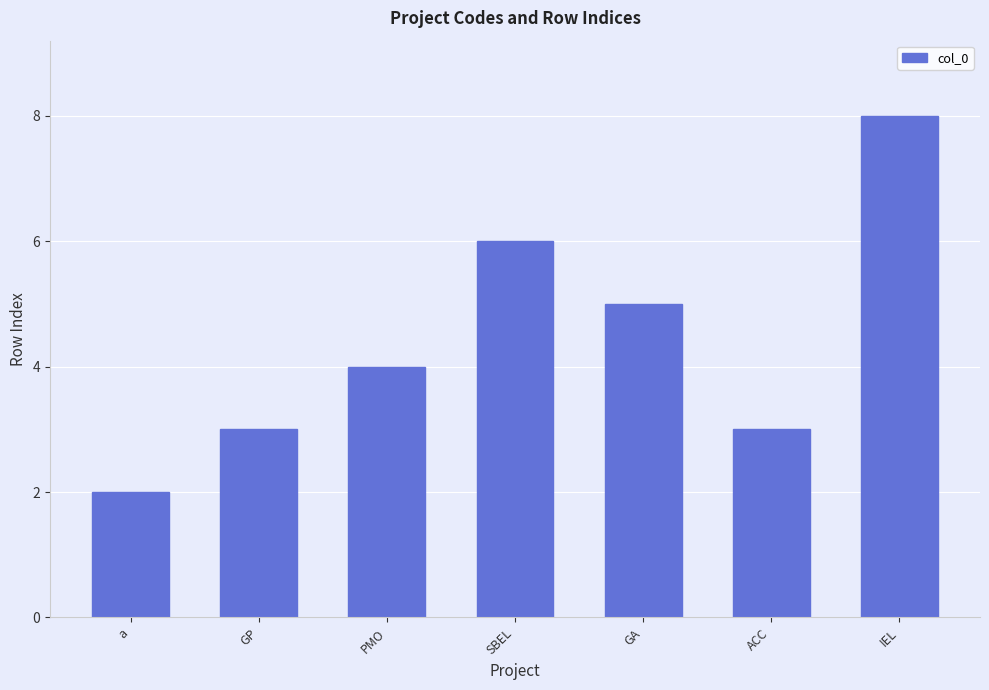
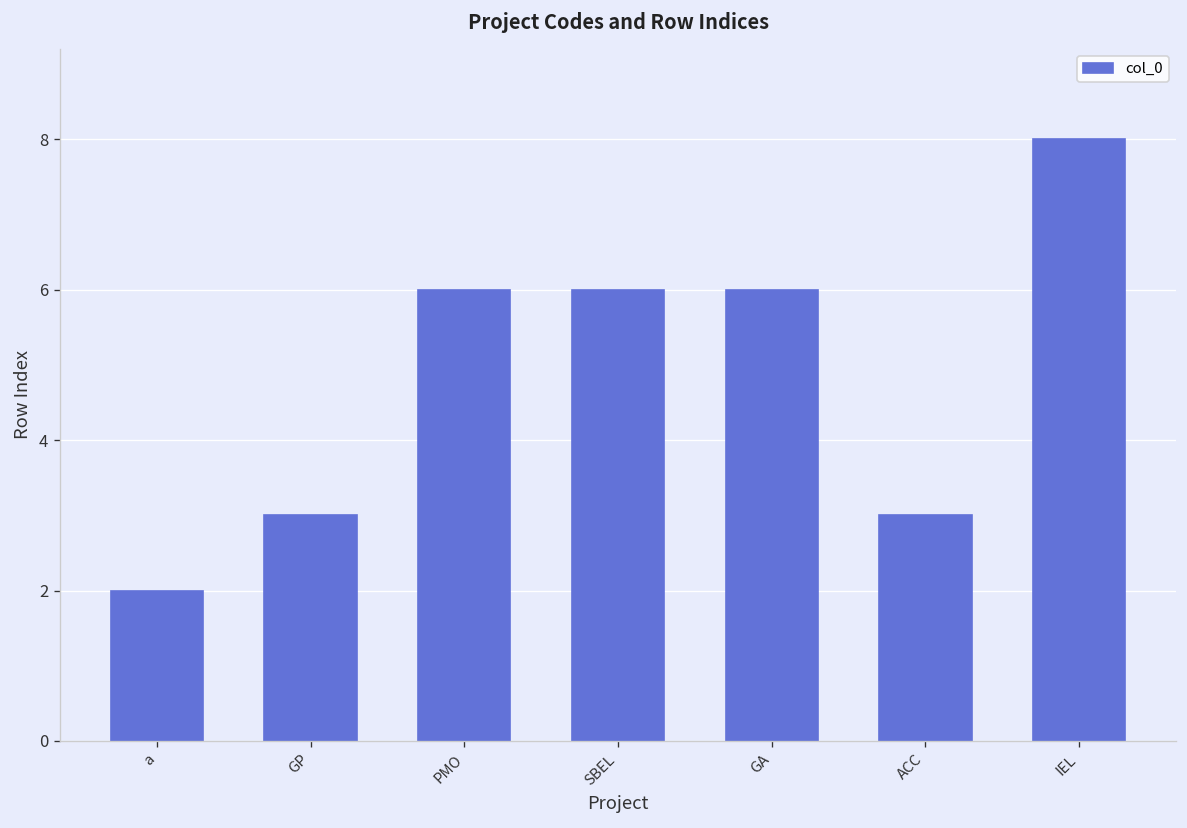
PMO: 4 -> 6
GA: 5 -> 6
